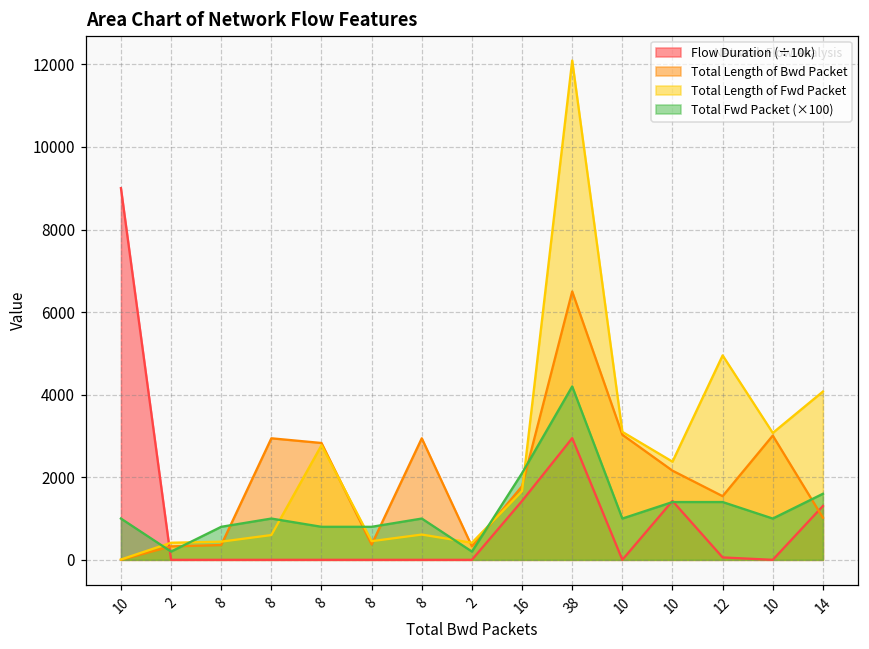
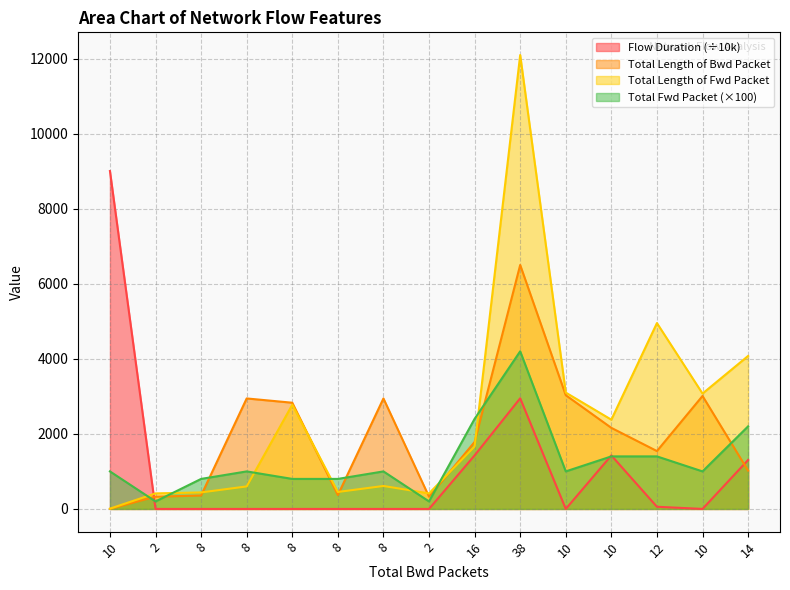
Total Fwd Packet (×100), 16: 2100 -> 2400
Total Fwd Packet (×100), 14: 1600 -> 2200
